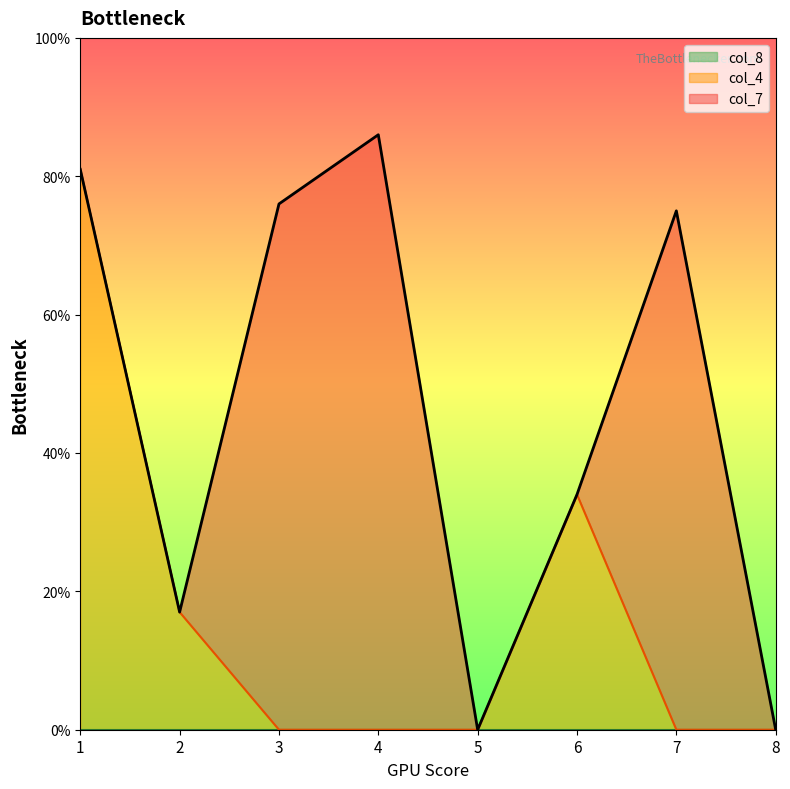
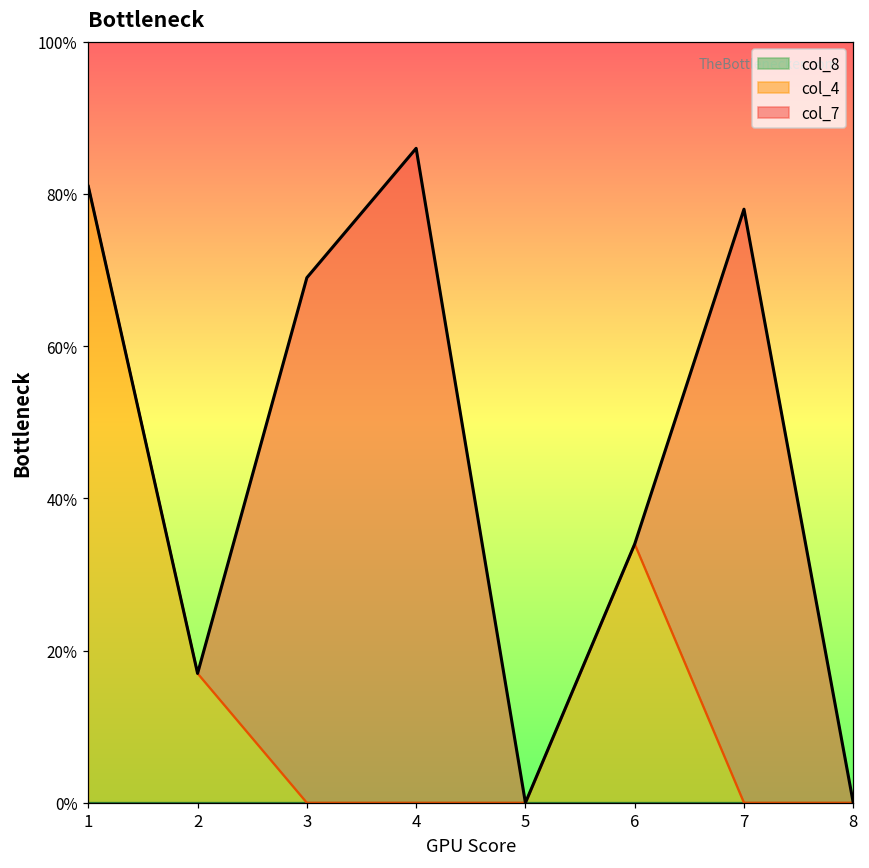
col_7, 3: 76% -> 69%
col_7, 7: 75% -> 78%
